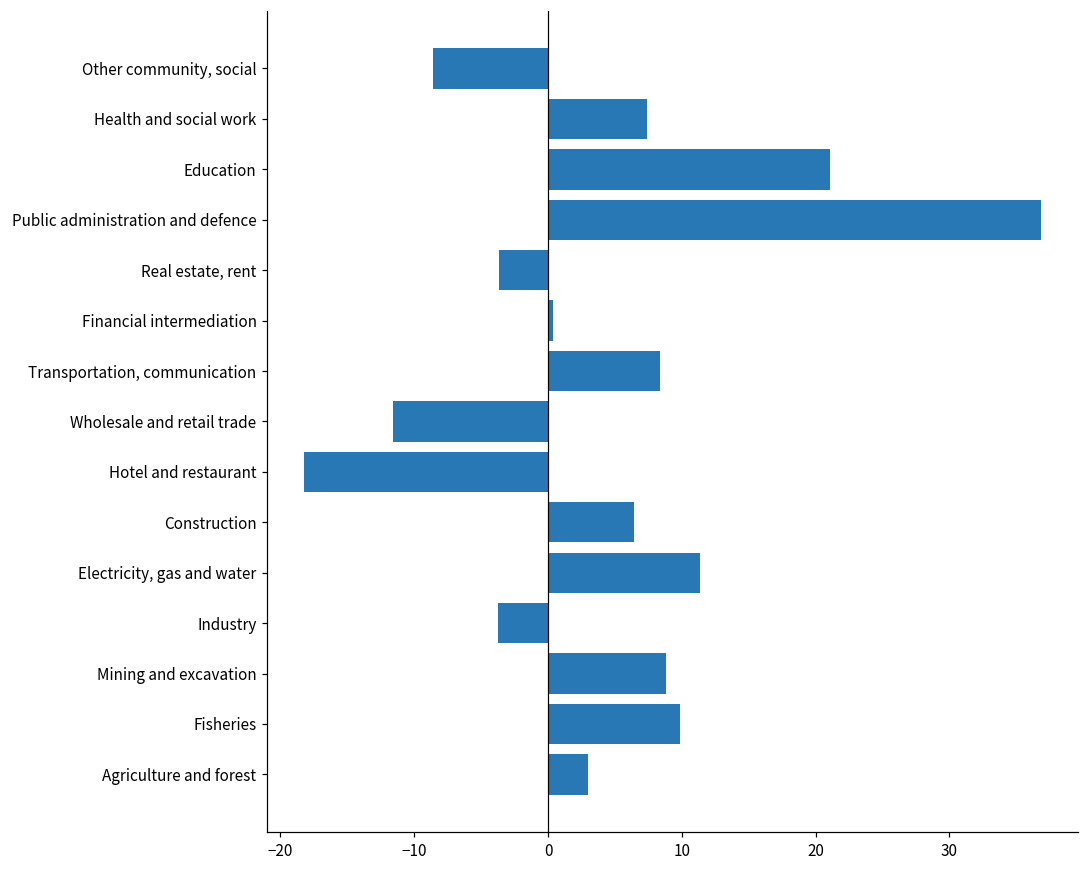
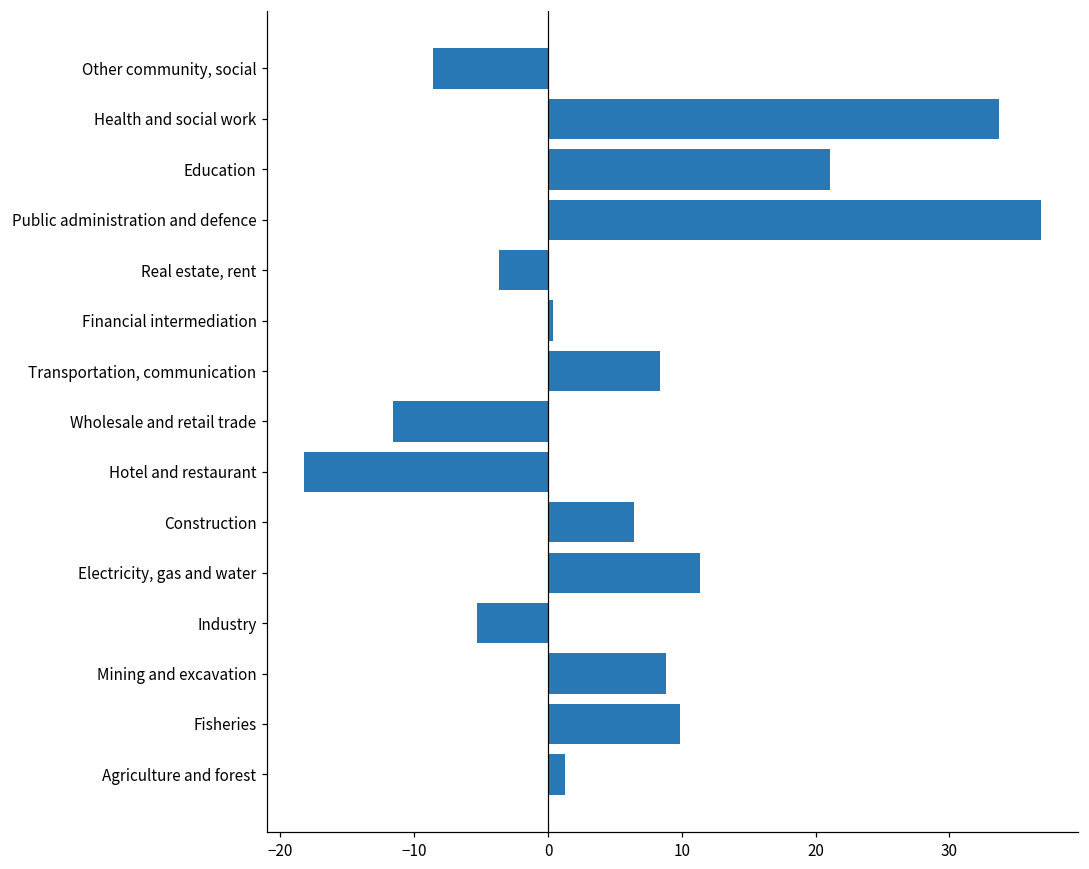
Health and social work: 7.4 -> 33.7
Industry: -3.8 -> -5.3
Agriculture and forest: 3.0 -> 1.3
